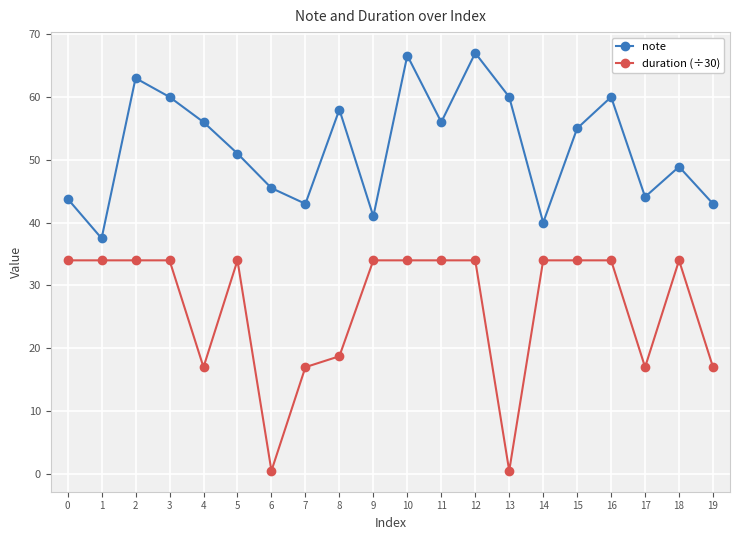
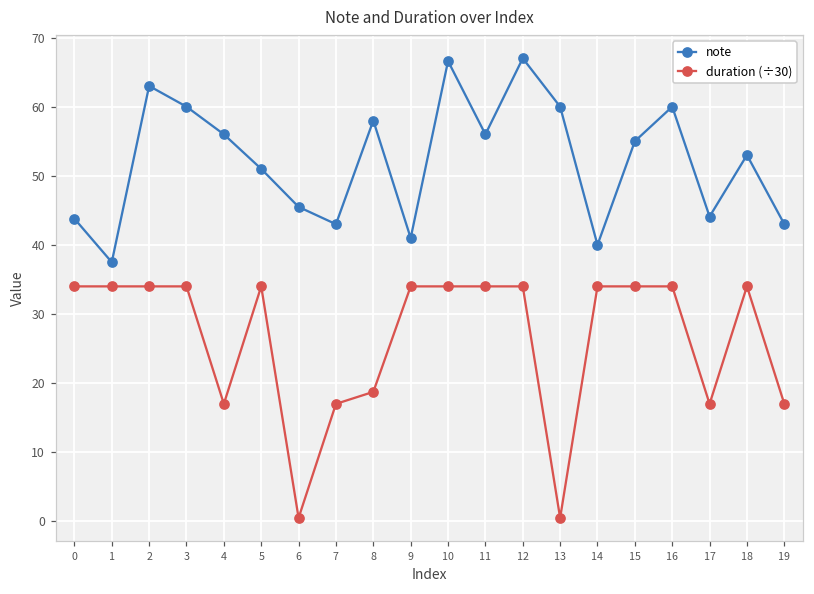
note, 18: 49 -> 53
